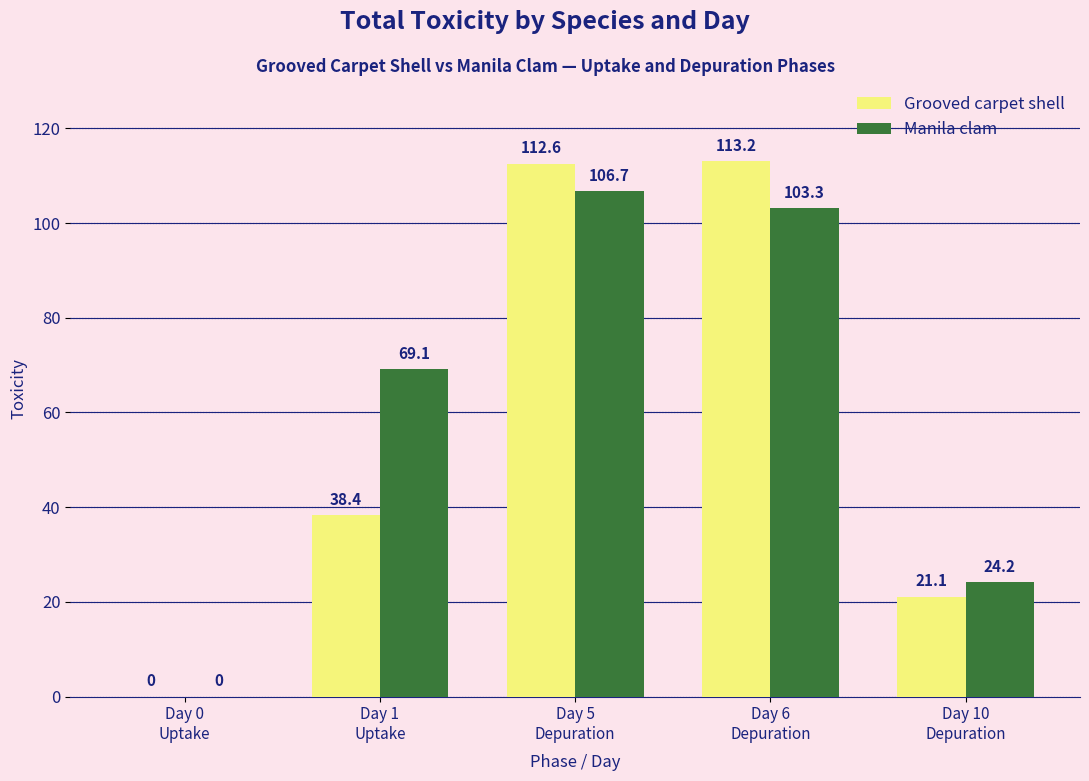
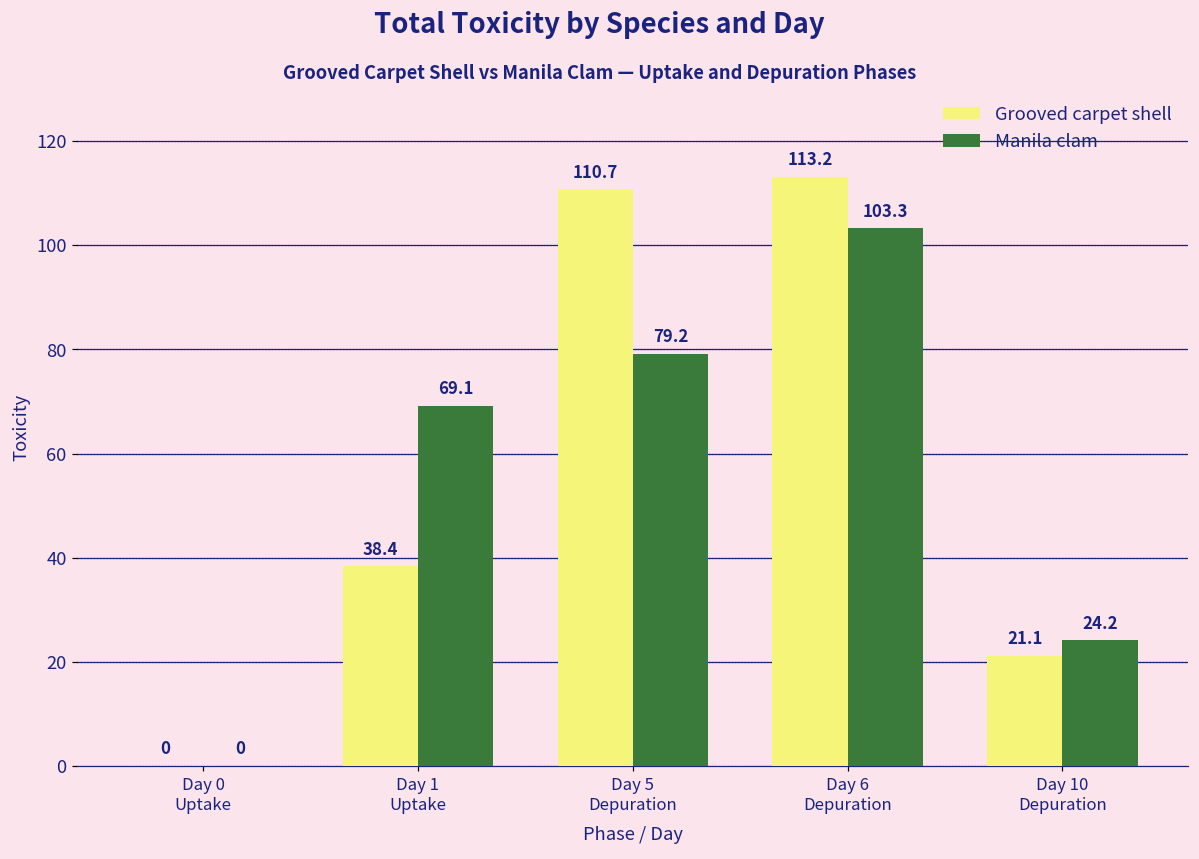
Grooved carpet shell, Day 5 Depuration: 112.6 -> 110.7
Manila clam, Day 5 Depuration: 106.7 -> 79.2
